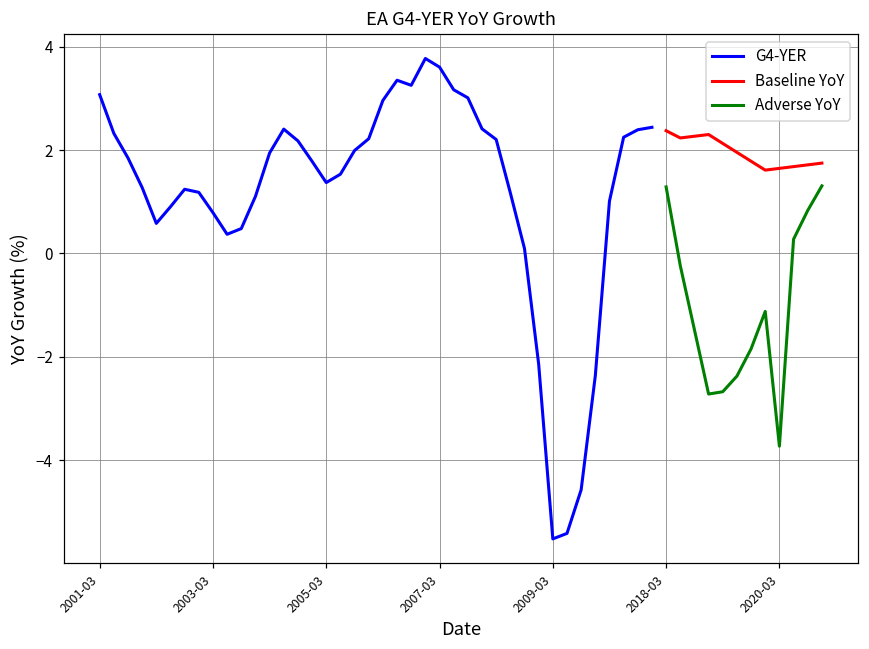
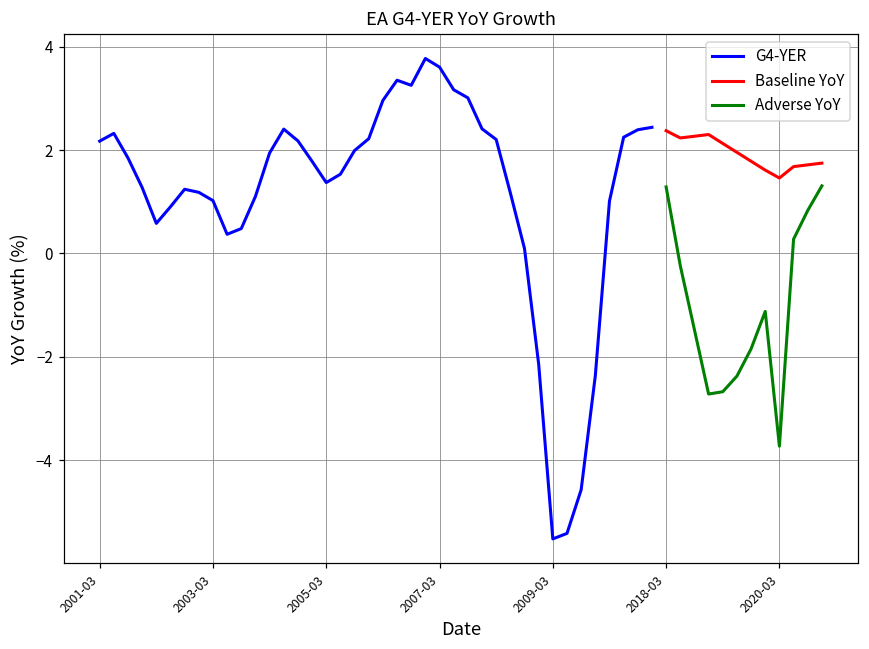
G4-YER, 2001-03: 3.1 -> 2.2
G4-YER, 2003-03: 0.8 -> 1.0
Baseline YoY, 2020-03: 1.6 -> 1.5
